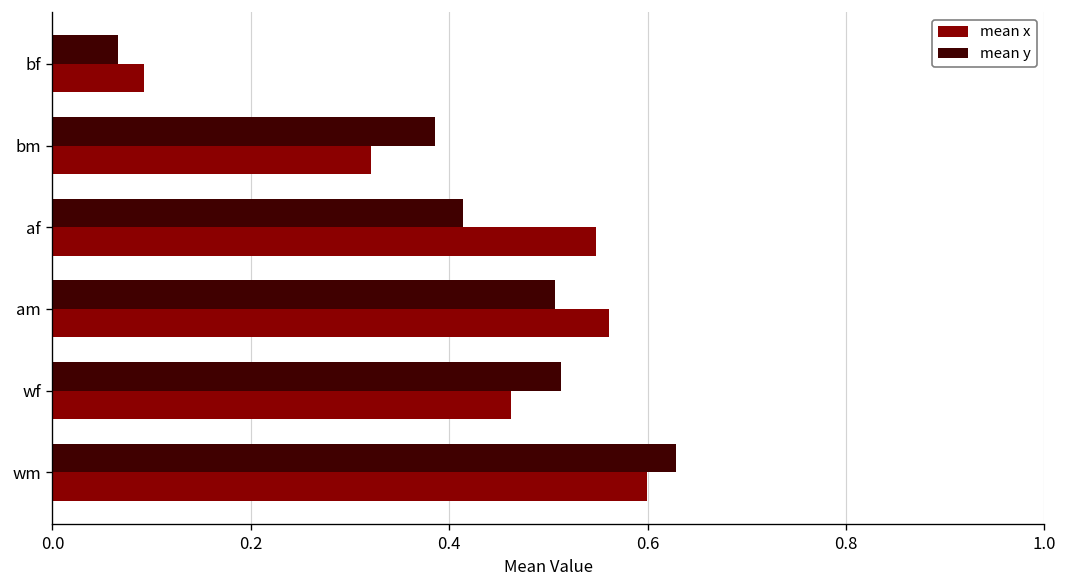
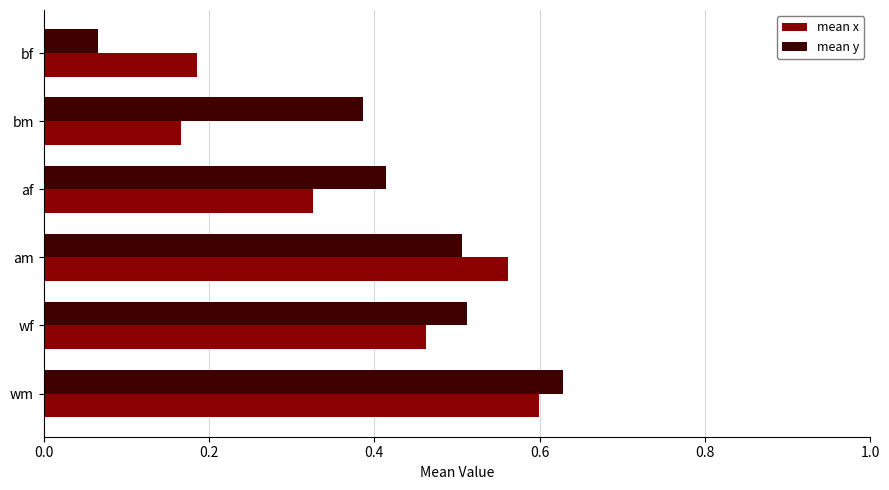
mean x, bf: 0.09 -> 0.19
mean x, bm: 0.32 -> 0.17
mean x, af: 0.55 -> 0.33
